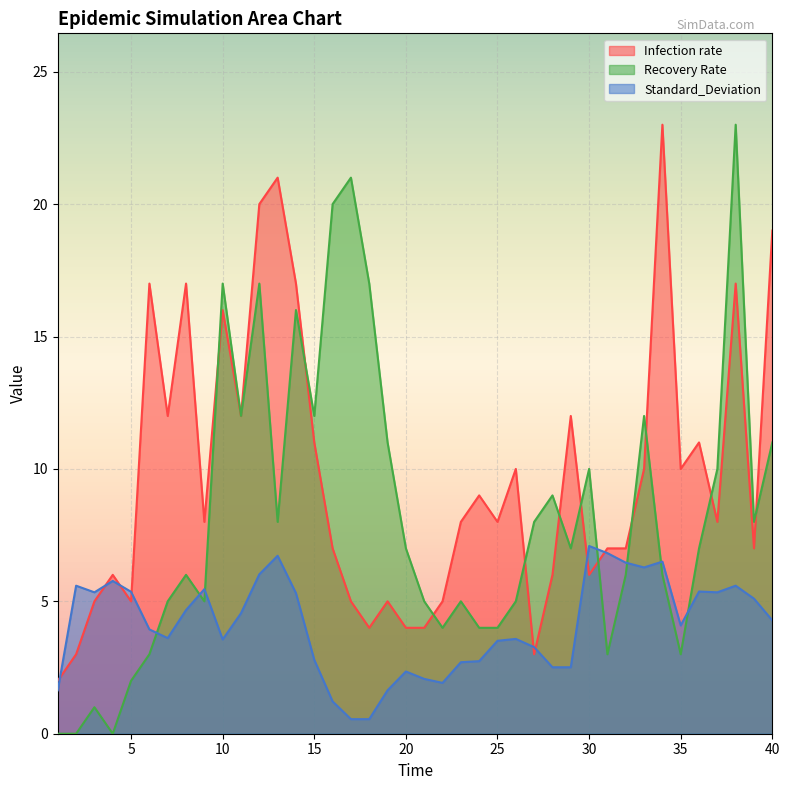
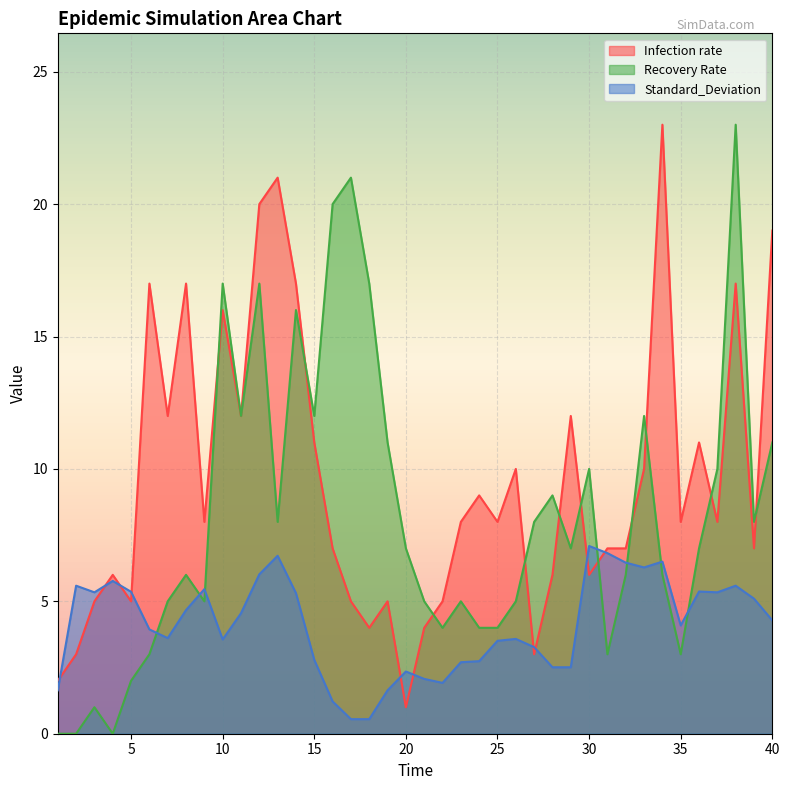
Infection rate, 20: 4 -> 1
Infection rate, 35: 10 -> 8
